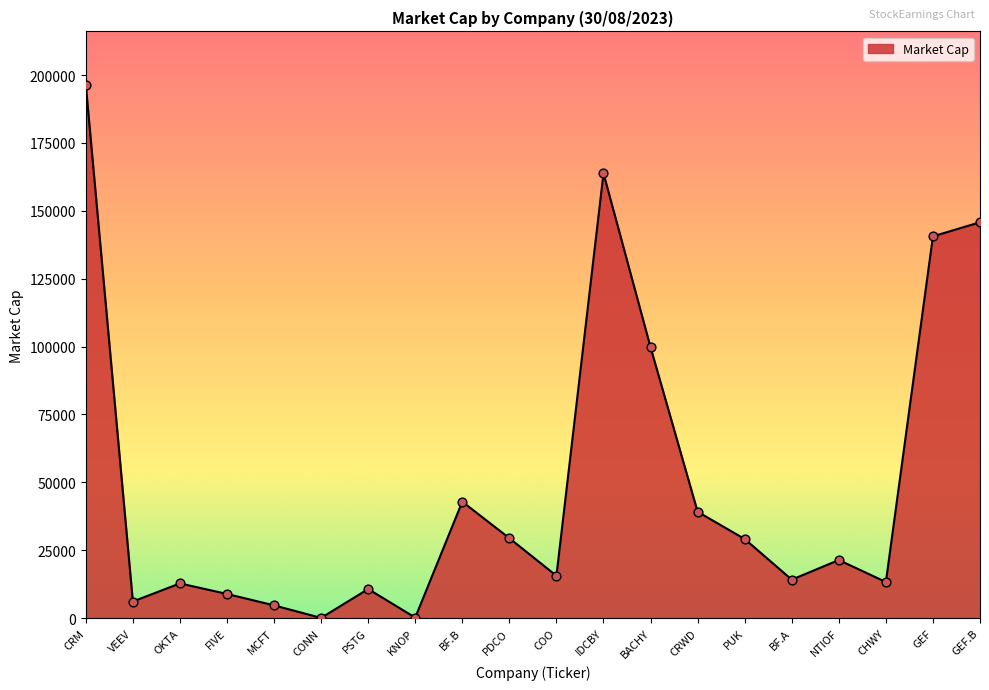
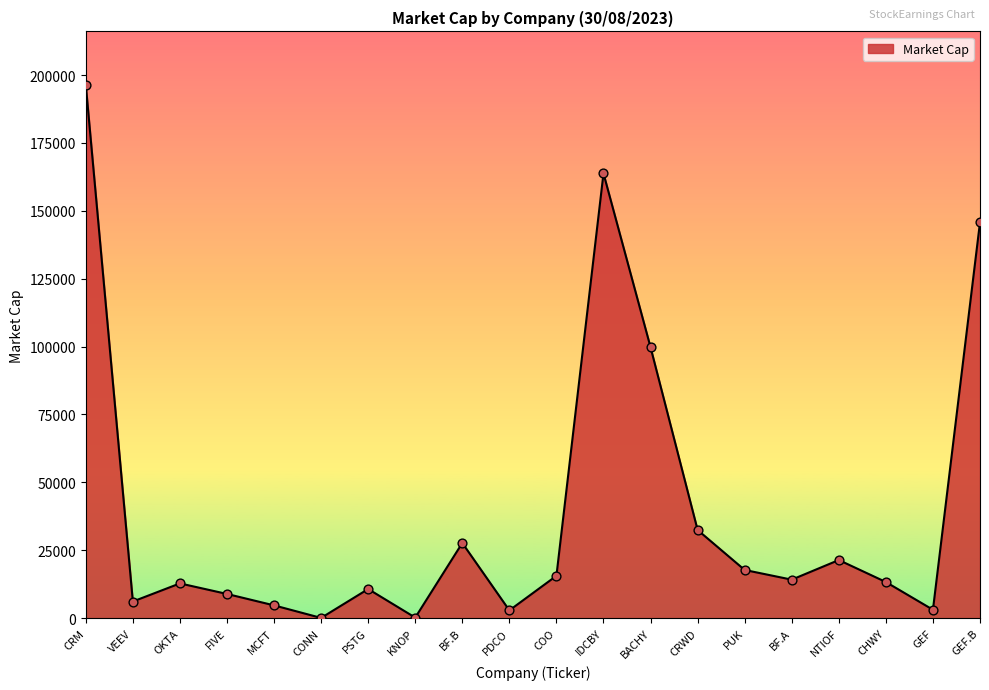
BF.B: 43000 -> 28000
PDCO: 29000 -> 3000
CRWD: 39000 -> 32000
PUK: 29000 -> 18000
GEF: 141000 -> 3000
